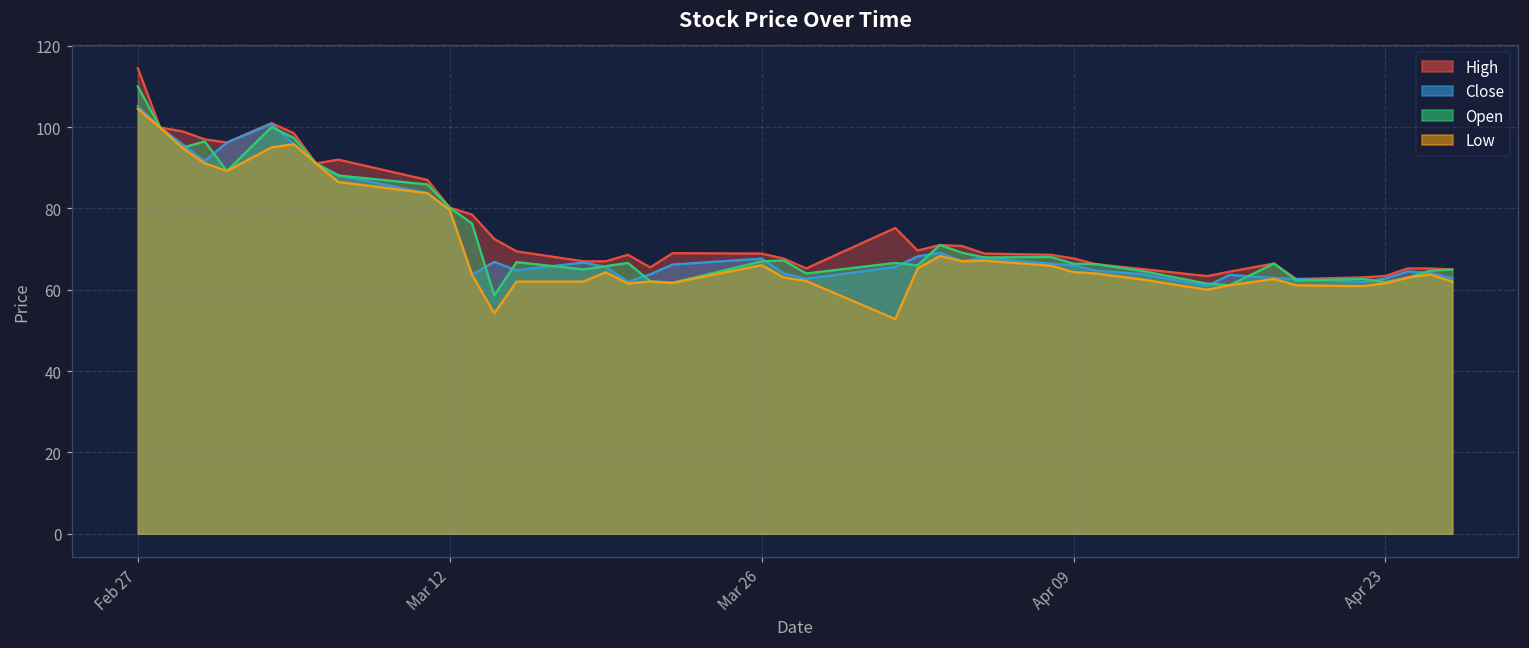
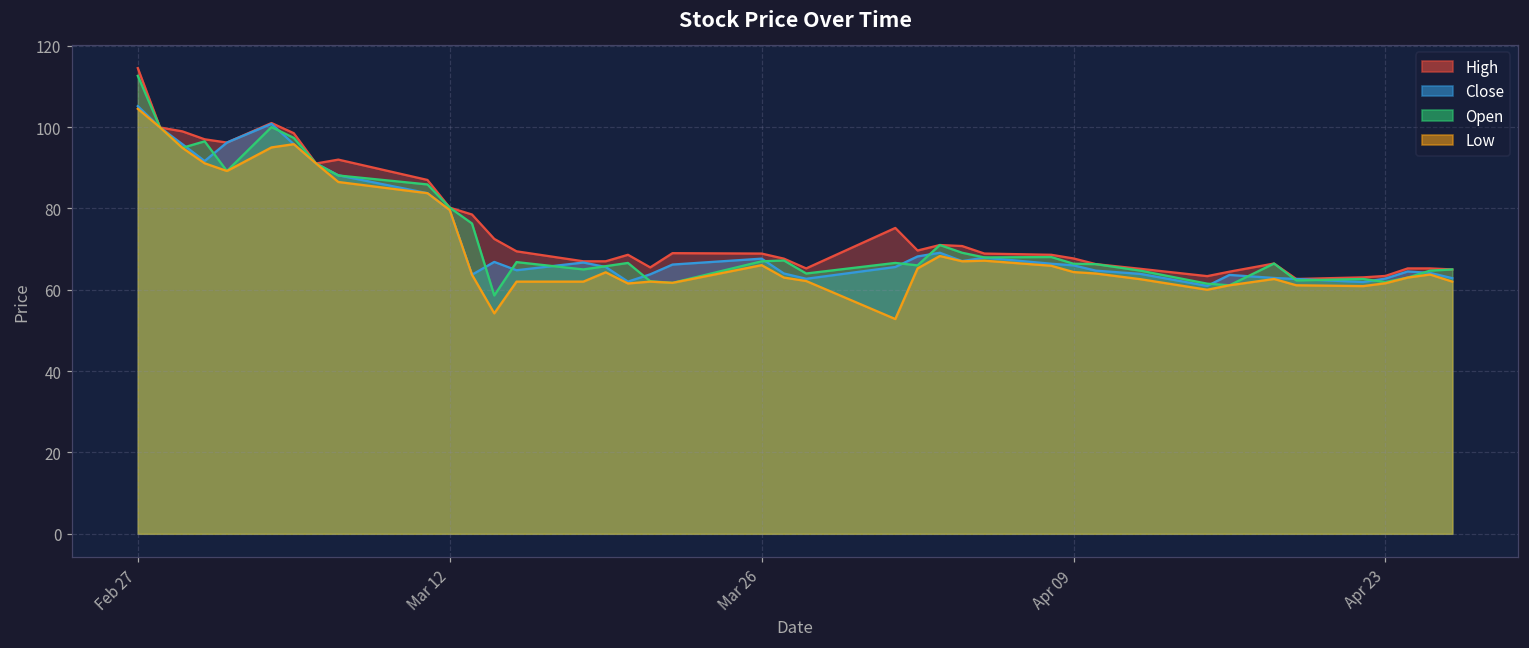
Open, Feb 27: 110 -> 113
